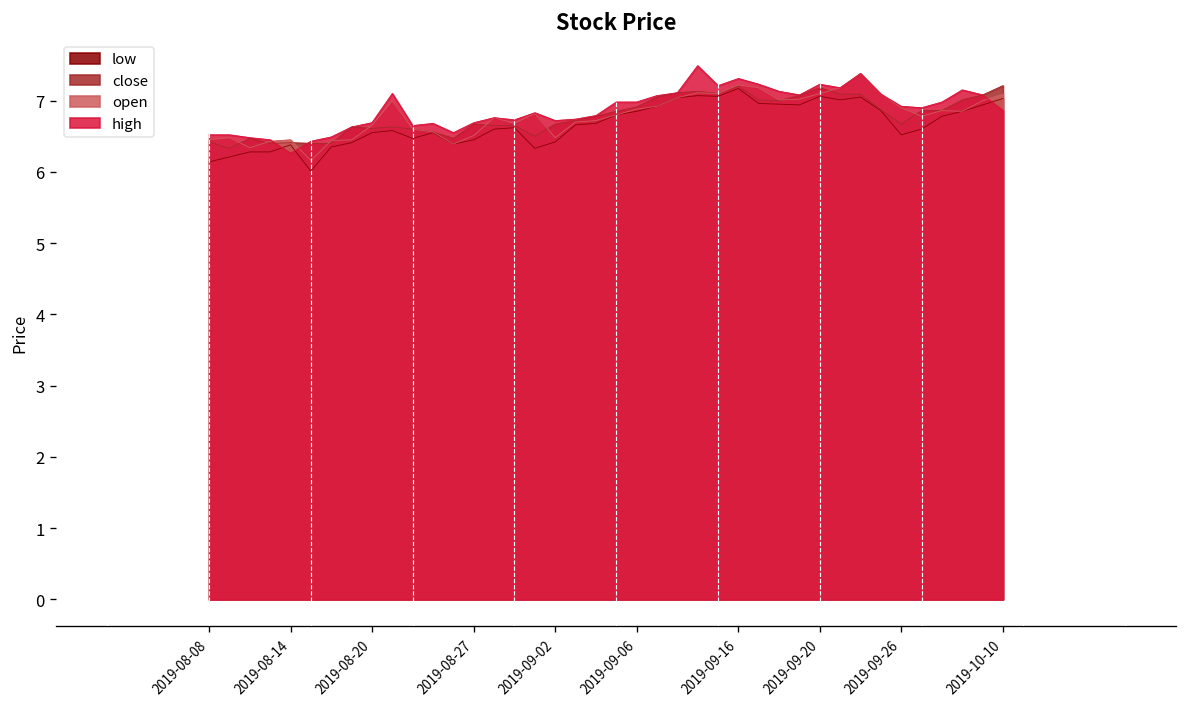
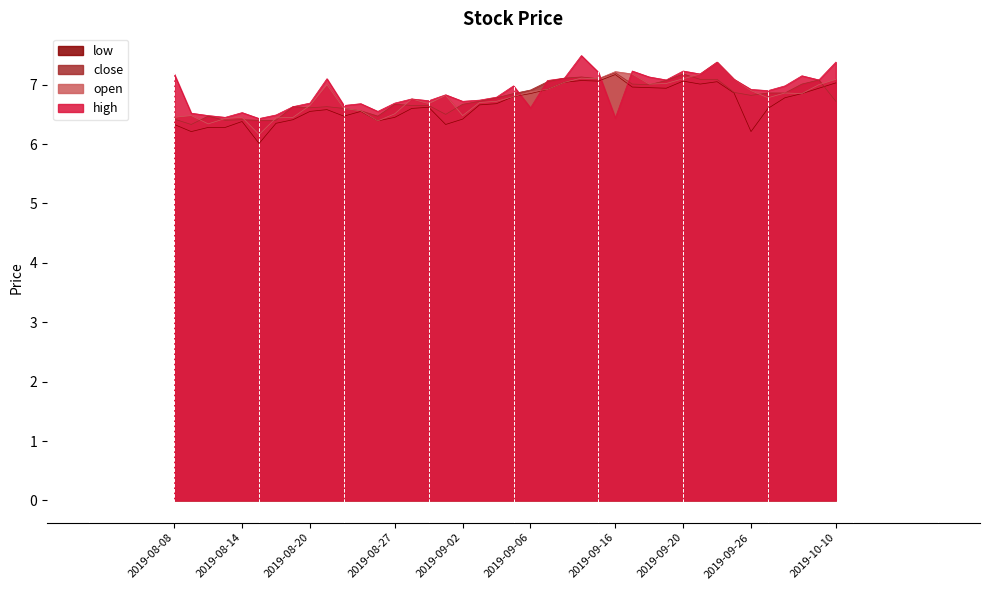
low, 2019-08-08: 6.1 -> 6.3
high, 2019-08-08: 6.5 -> 7.2
high, 2019-08-14: 6.3 -> 6.5
high, 2019-09-06: 7.0 -> 6.6
high, 2019-09-16: 7.3 -> 6.4
low, 2019-09-26: 6.5 -> 6.2
close, 2019-09-26: 6.7 -> 6.8
close, 2019-10-10: 7.2 -> 6.7
high, 2019-10-10: 6.9 -> 7.4
